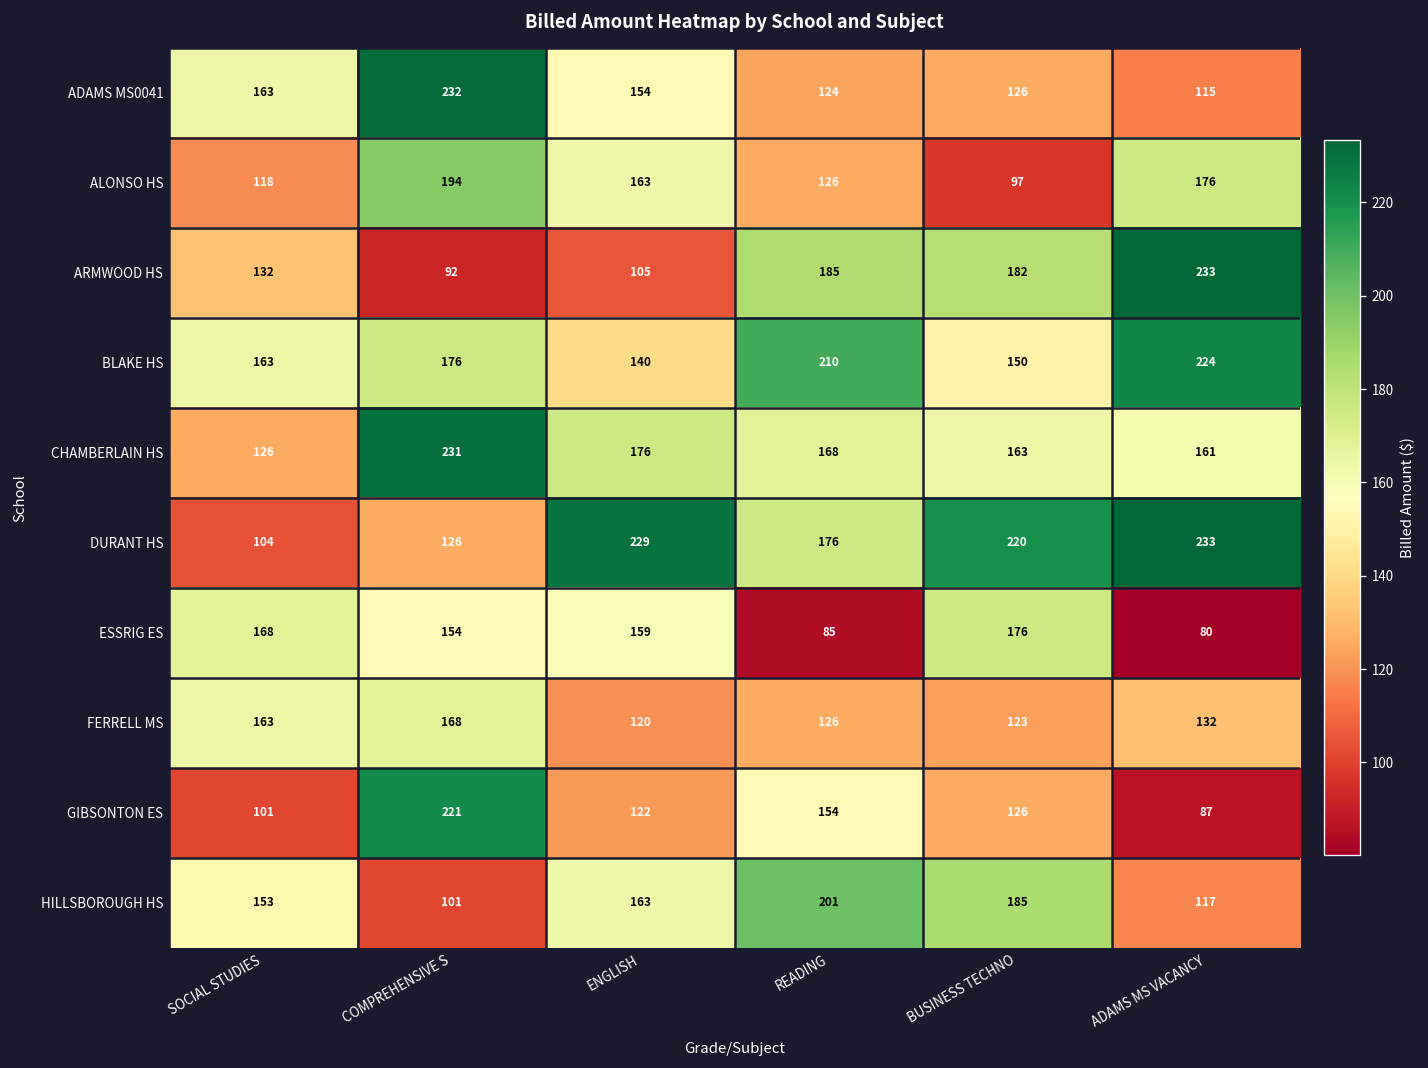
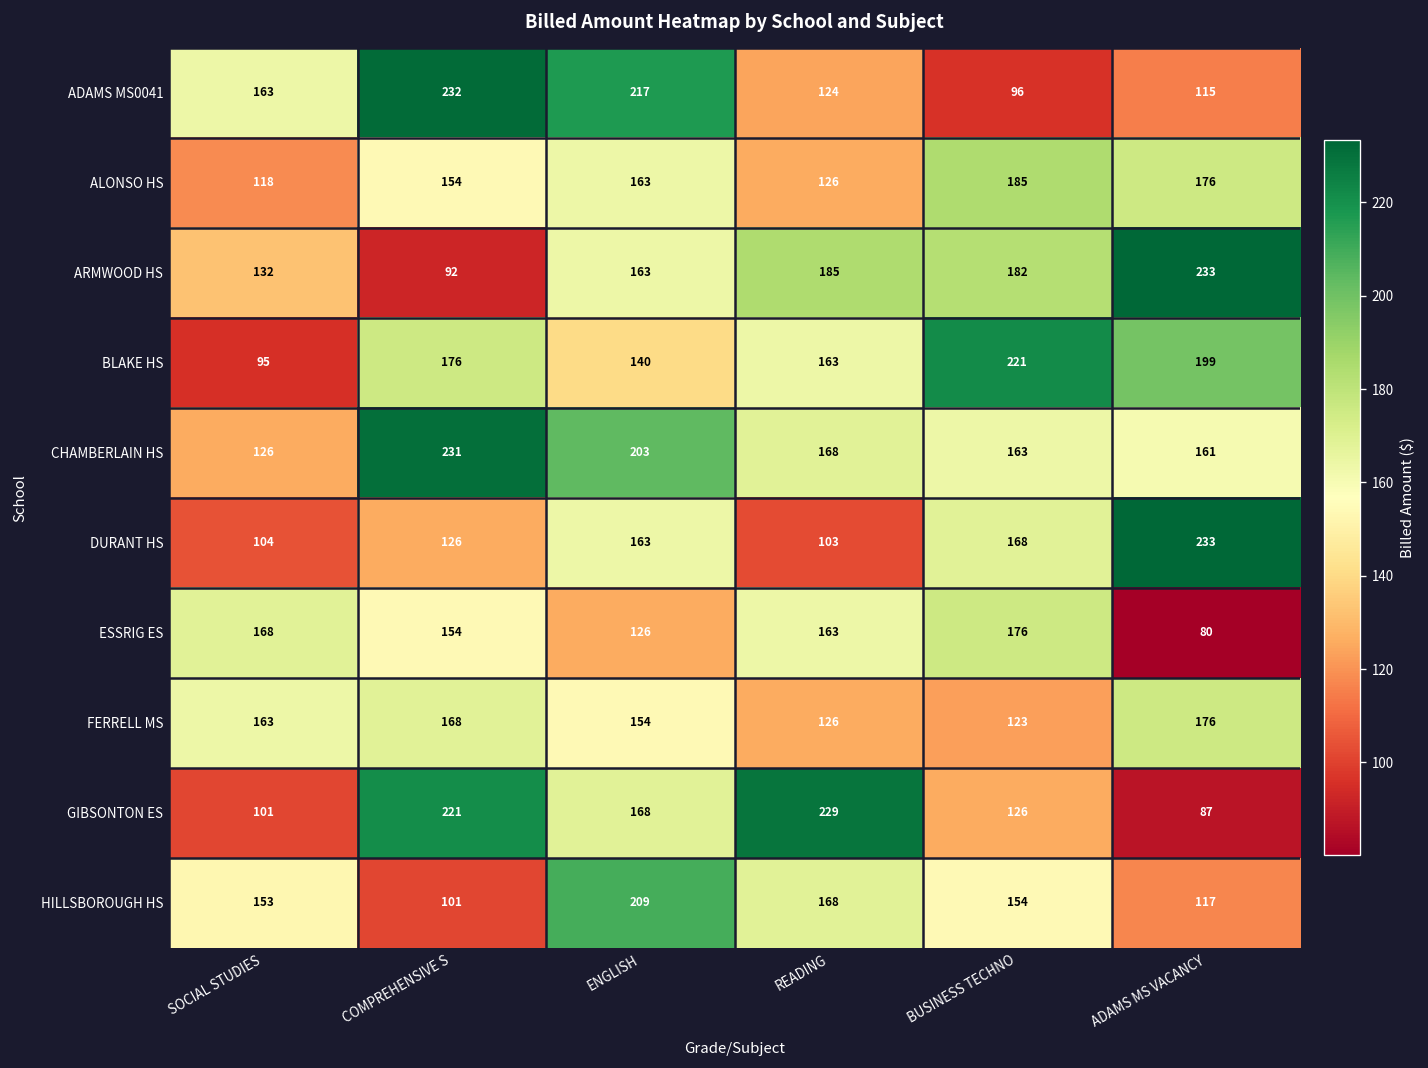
ADAMS MS0041, ENGLISH: 154 -> 217
ADAMS MS0041, BUSINESS TECHNO: 126 -> 96
ALONSO HS, COMPREHENSIVE S: 194 -> 154
ALONSO HS, BUSINESS TECHNO: 97 -> 185
ARMWOOD HS, ENGLISH: 105 -> 163
BLAKE HS, SOCIAL STUDIES: 163 -> 95
BLAKE HS, READING: 210 -> 163
BLAKE HS, BUSINESS TECHNO: 150 -> 221
BLAKE HS, ADAMS MS VACANCY: 224 -> 199
CHAMBERLAIN HS, ENGLISH: 176 -> 203
DURANT HS, ENGLISH: 229 -> 163
DURANT HS, READING: 176 -> 103
DURANT HS, BUSINESS TECHNO: 220 -> 168
ESSRIG ES, ENGLISH: 159 -> 126
ESSRIG ES, READING: 85 -> 163
FERRELL MS, ENGLISH: 120 -> 154
FERRELL MS, ADAMS MS VACANCY: 132 -> 176
GIBSONTON ES, ENGLISH: 122 -> 168
GIBSONTON ES, READING: 154 -> 229
HILLSBOROUGH HS, ENGLISH: 163 -> 209
HILLSBOROUGH HS, READING: 201 -> 168
HILLSBOROUGH HS, BUSINESS TECHNO: 185 -> 154
